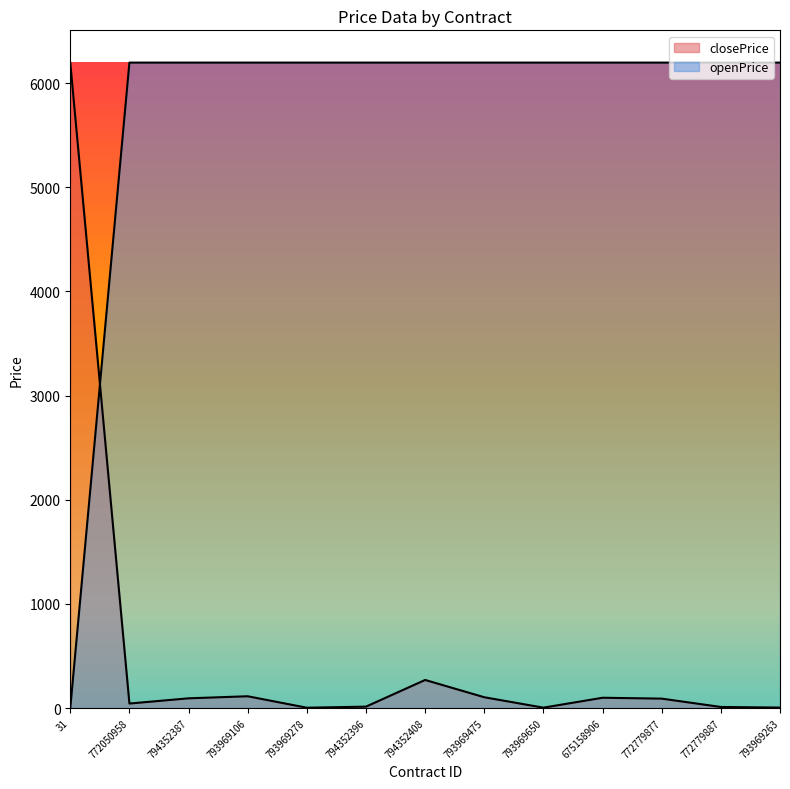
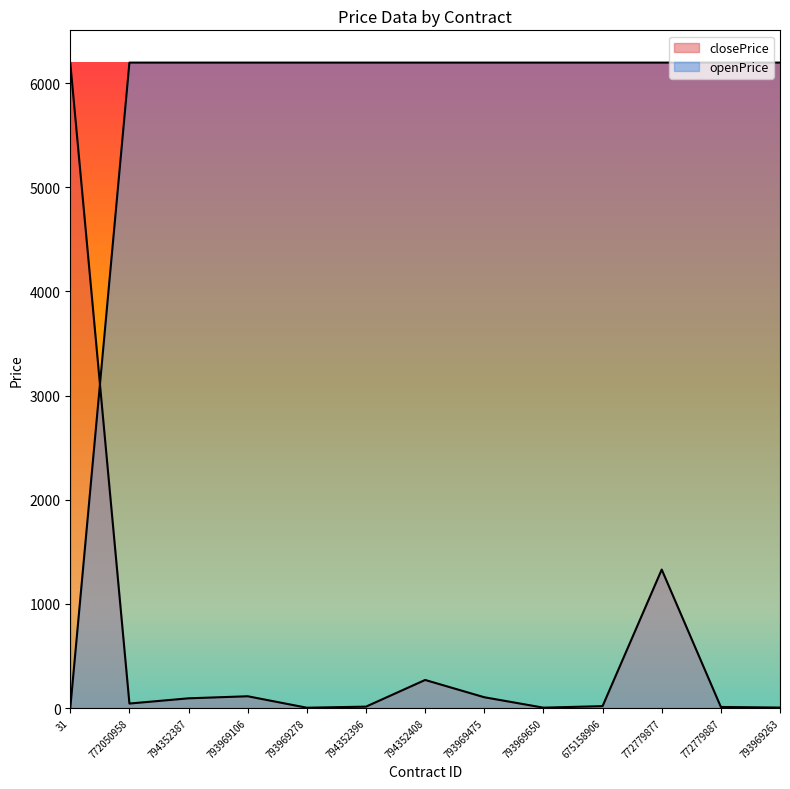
closePrice, 675158906: 100 -> 20
closePrice, 772779877: 90 -> 1330
